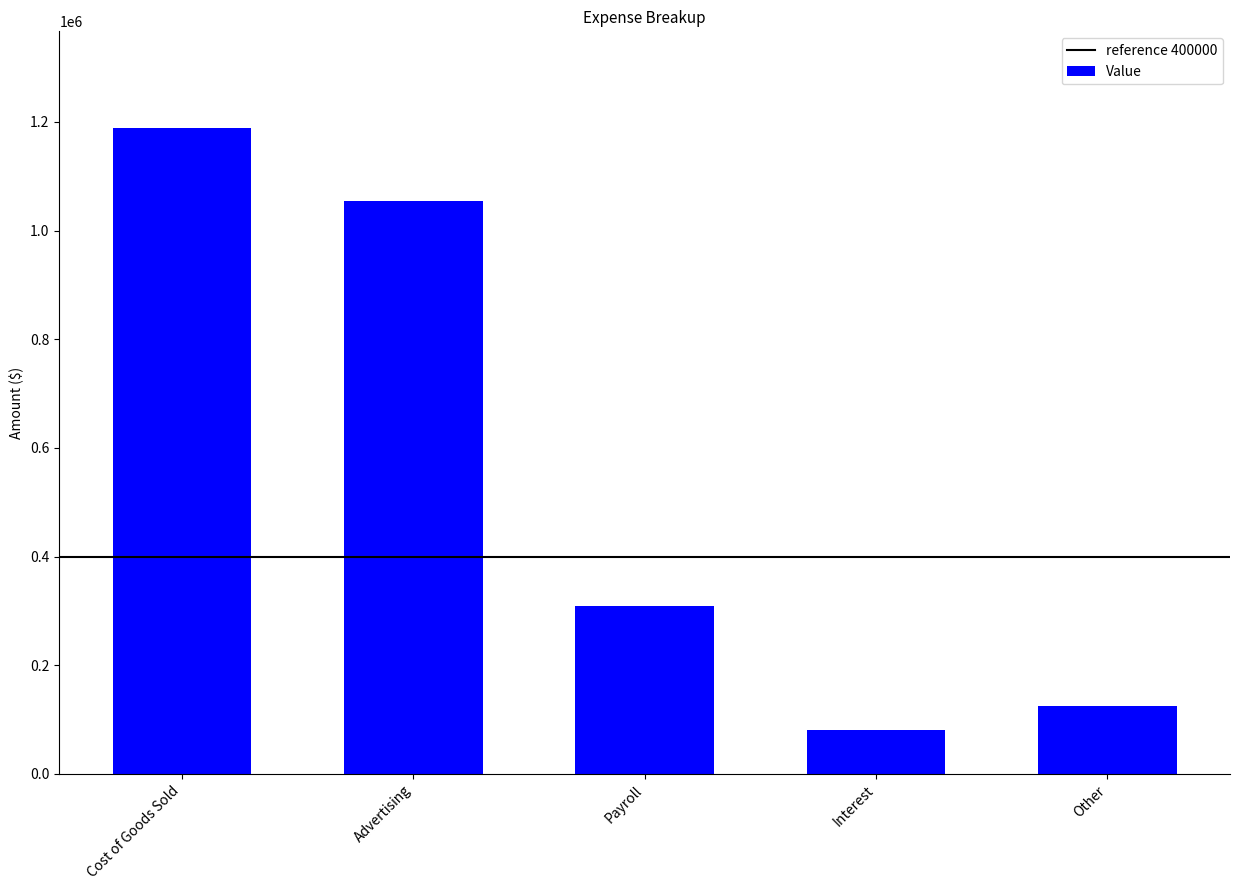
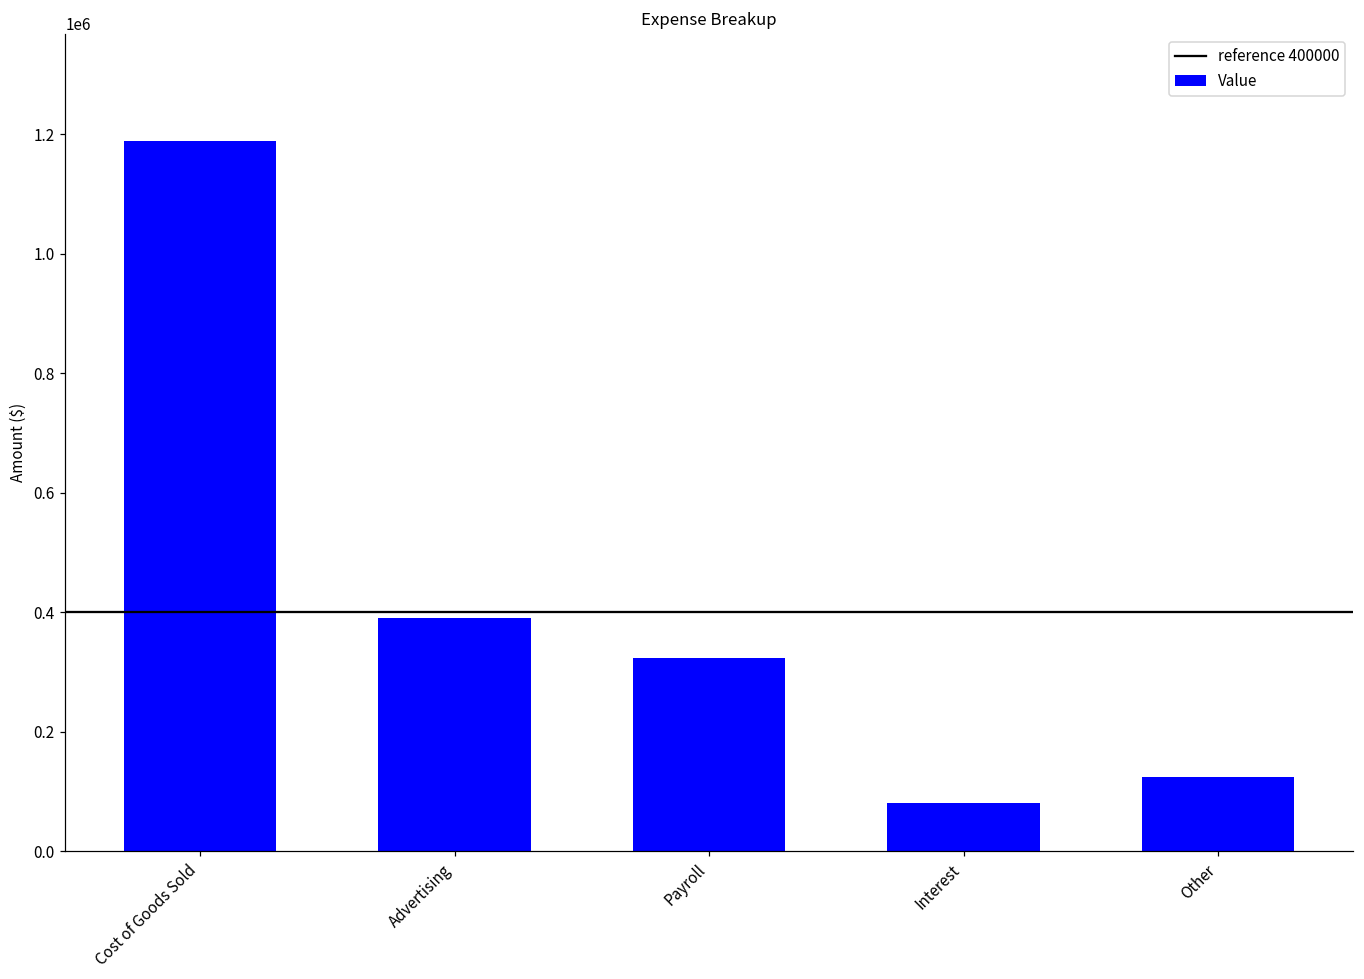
Advertising: 1050000 -> 390000
Payroll: 310000 -> 320000
